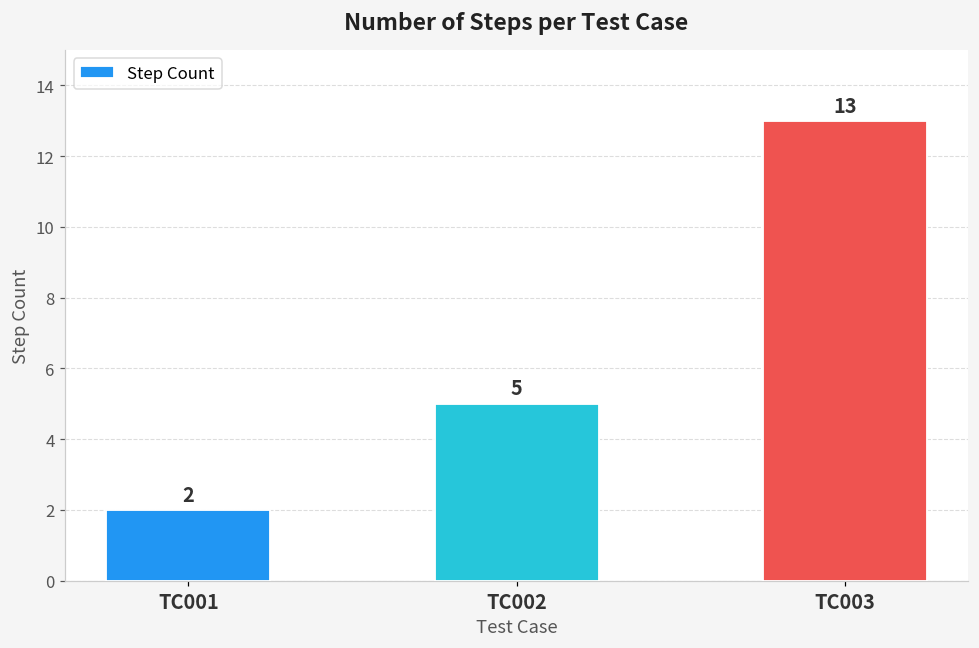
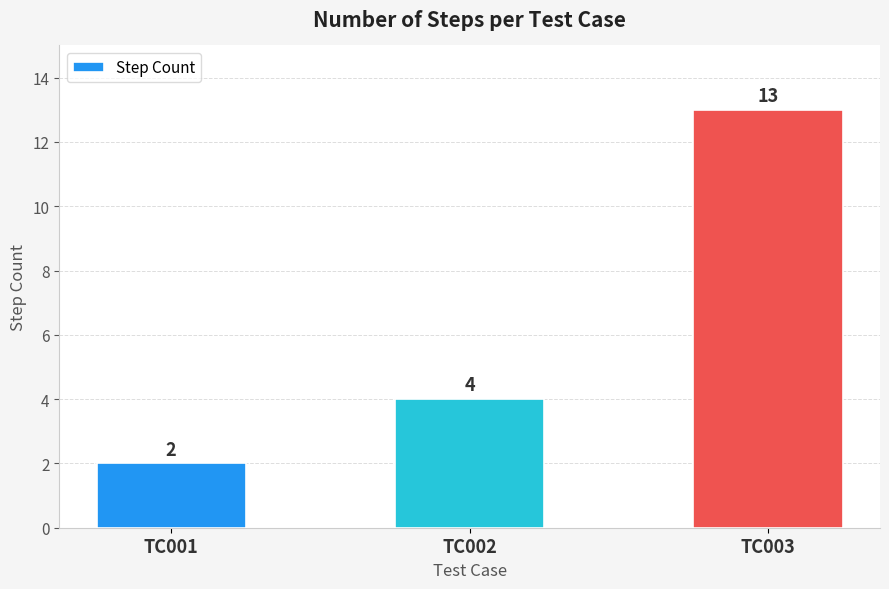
TC002: 5 -> 4
